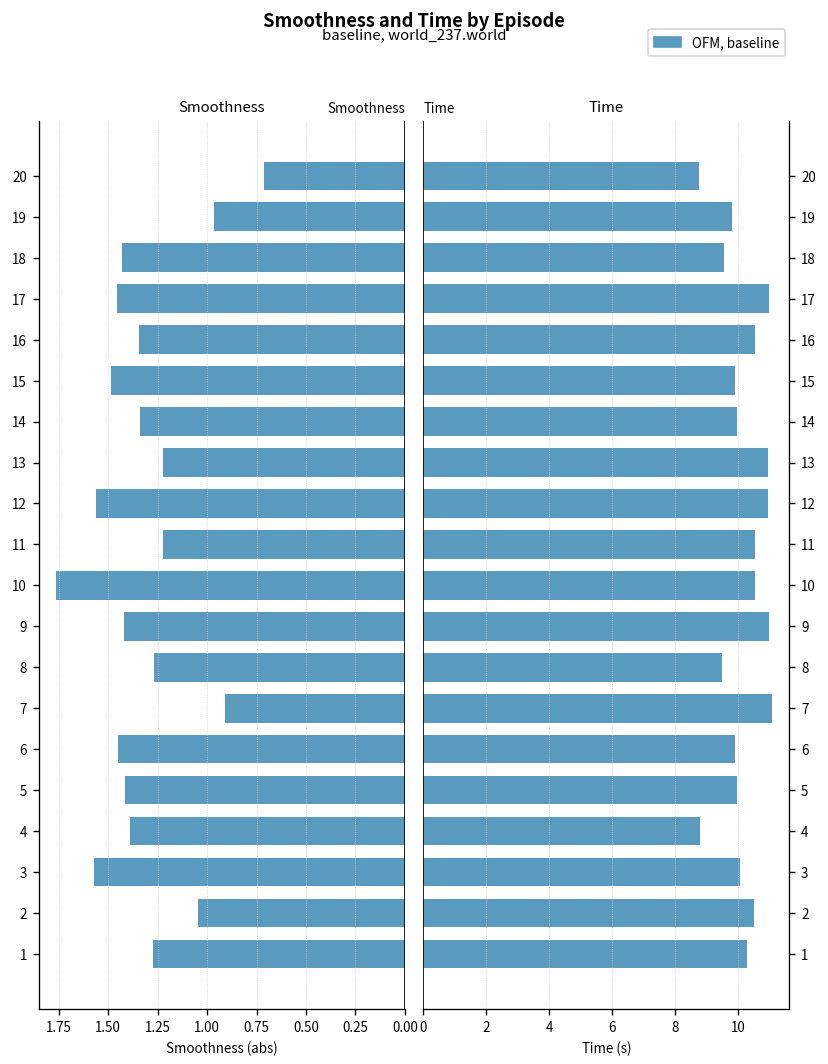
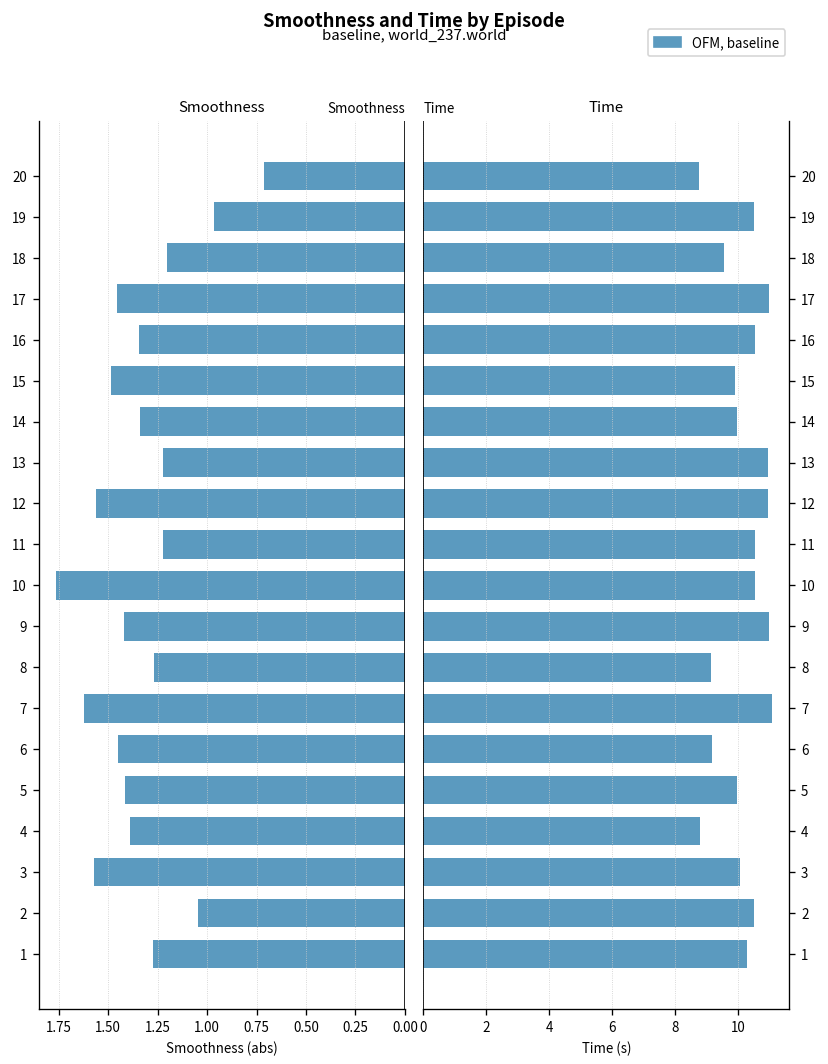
Smoothness, 18: 1.43 -> 1.20
Smoothness, 7: 0.91 -> 1.62
Time, 19: 9.8 -> 10.5
Time, 8: 9.5 -> 9.1
Time, 6: 9.9 -> 9.2
